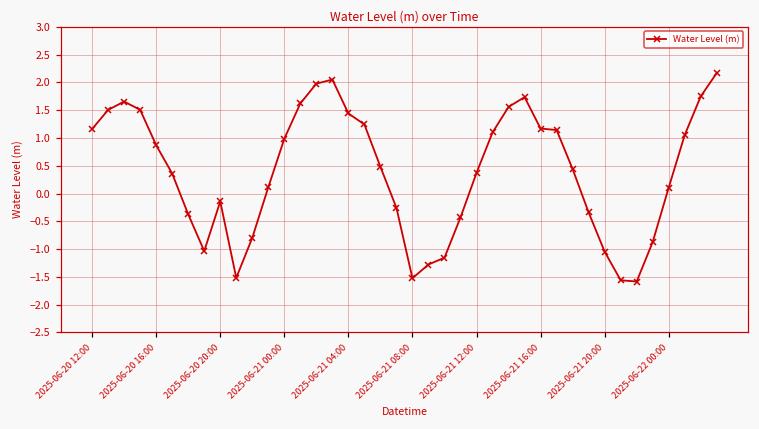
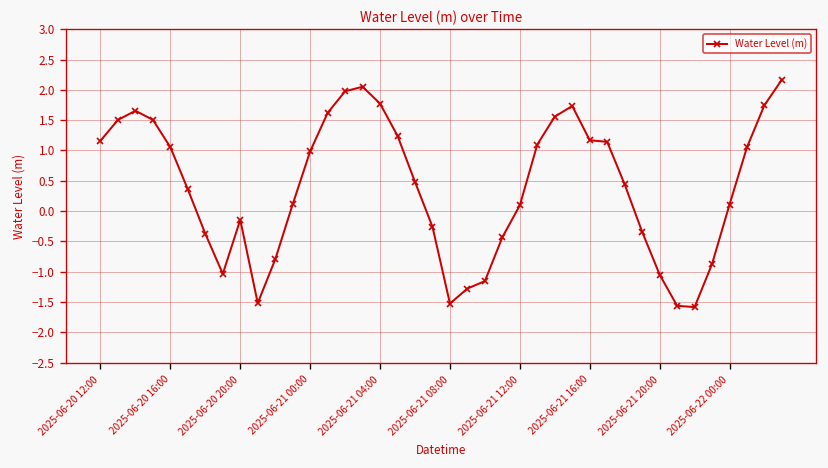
2025-06-20 16:00: 0.9 -> 1.1
2025-06-21 04:00: 1.4 -> 1.8
2025-06-21 12:00: 0.4 -> 0.1
